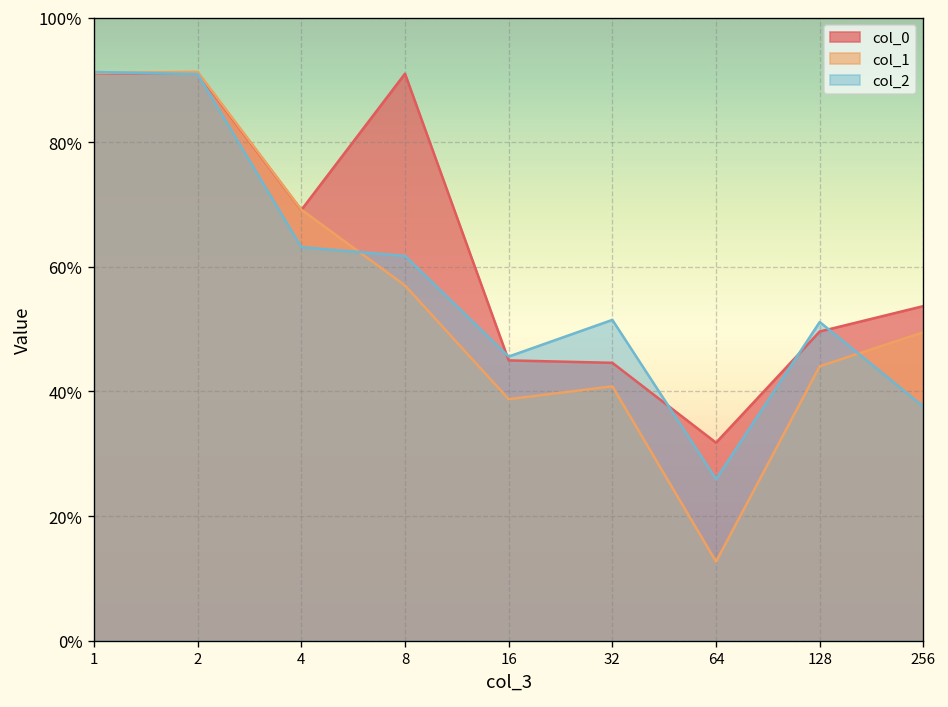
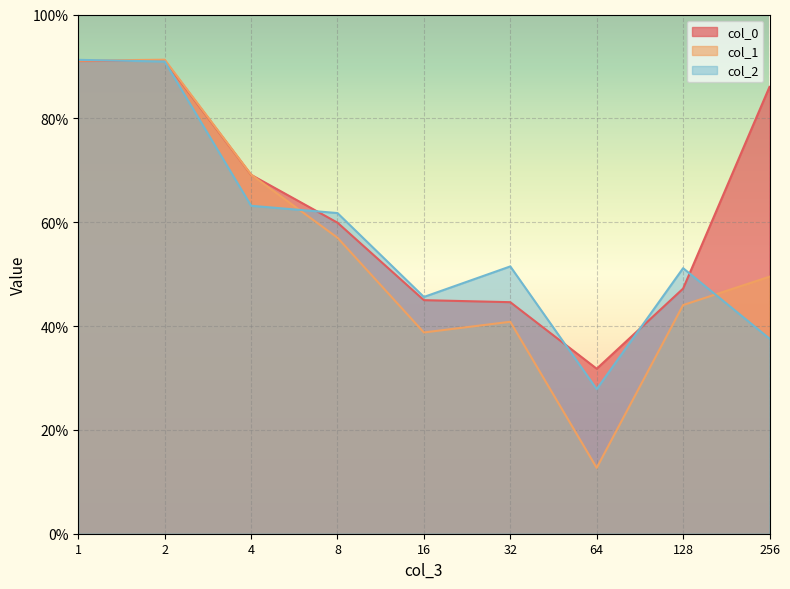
col_0, 8: 91% -> 60%
col_2, 64: 26% -> 28%
col_0, 128: 50% -> 47%
col_0, 256: 54% -> 86%
